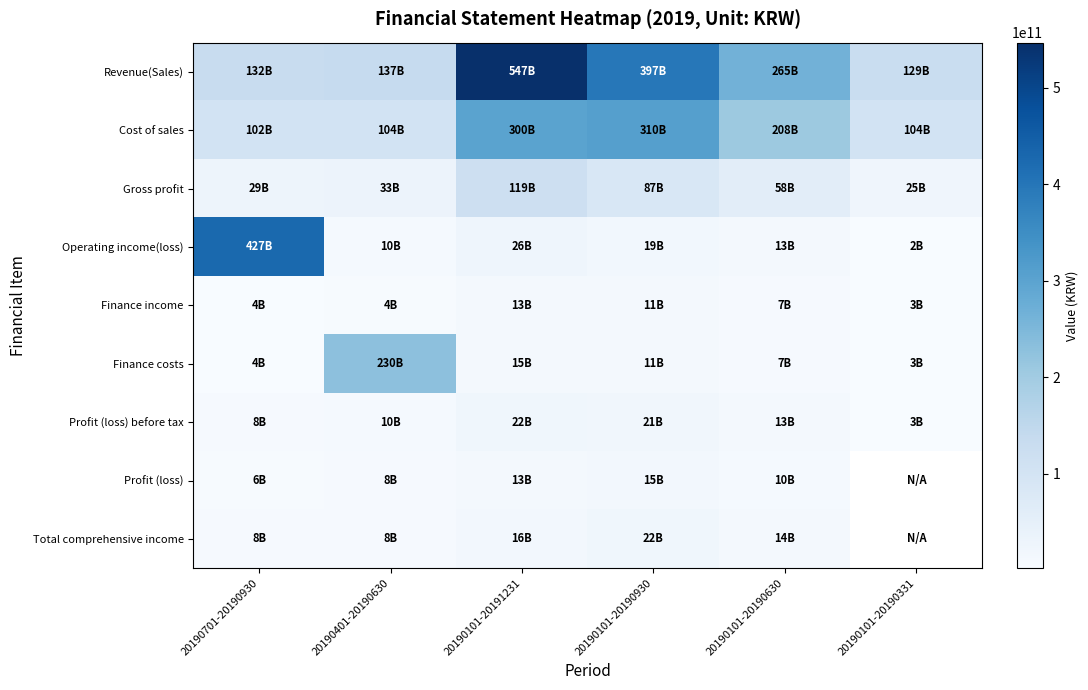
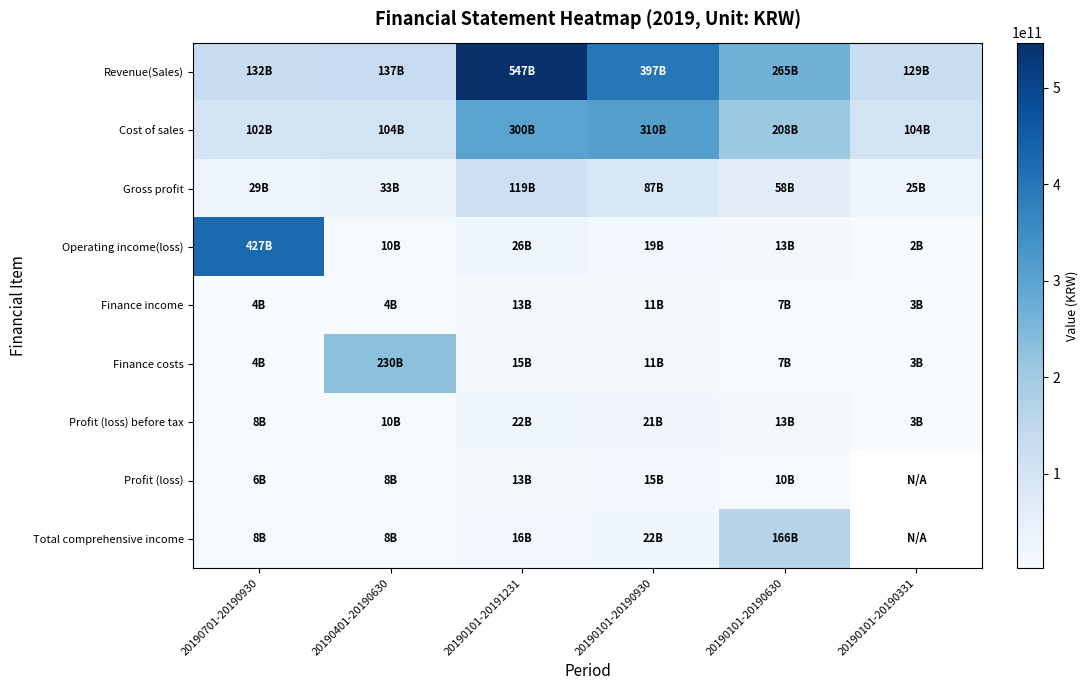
Total comprehensive income, 20190101-20190630: 14B -> 166B
